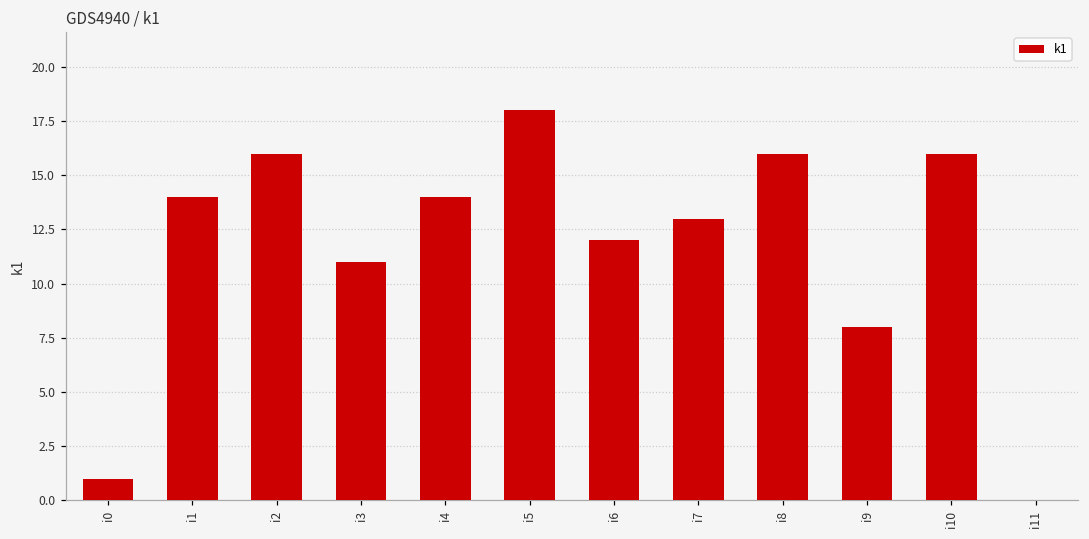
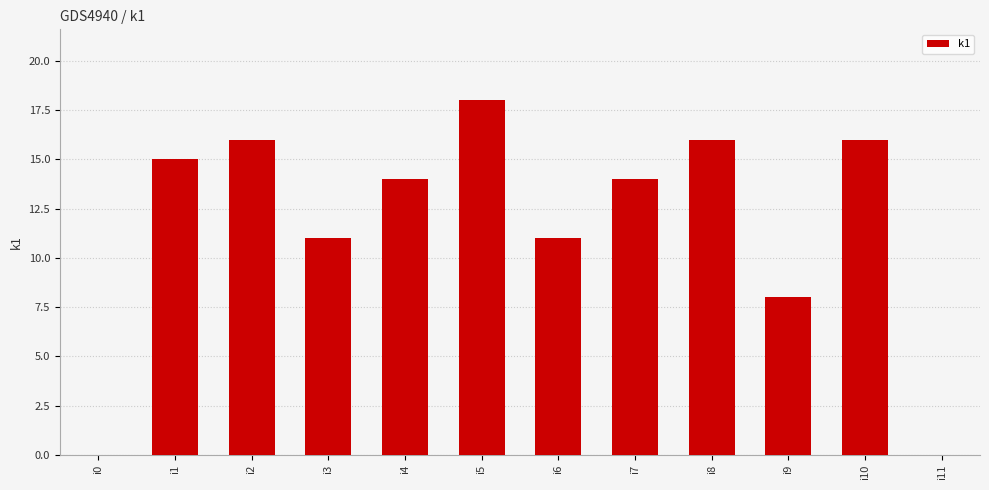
i0: 1 -> 0
i1: 14 -> 15
i6: 12 -> 11
i7: 13 -> 14
